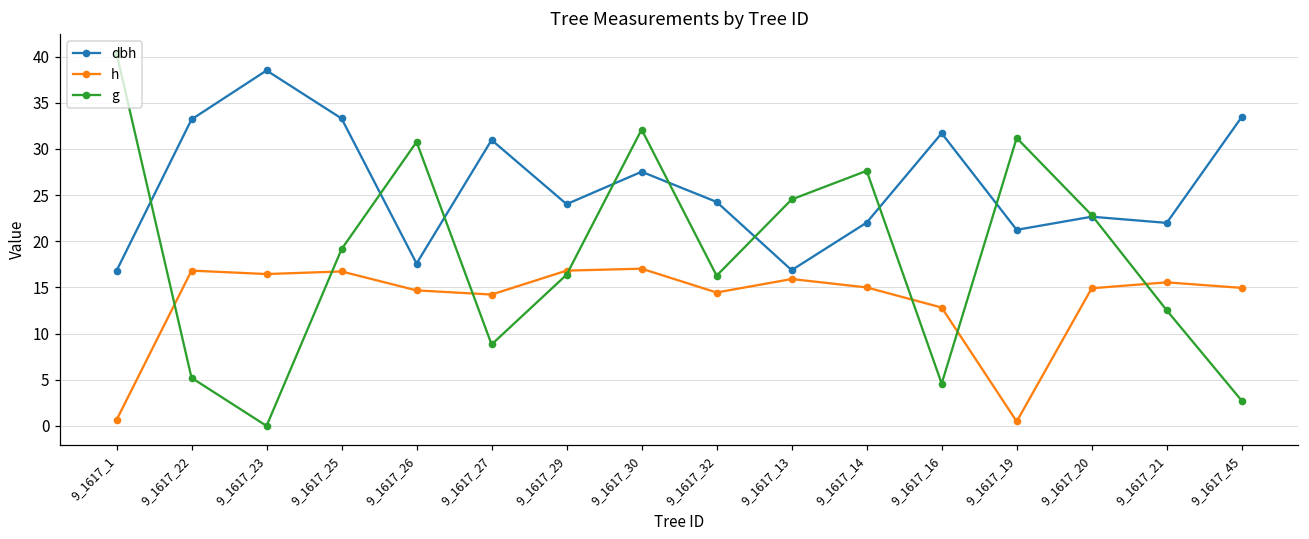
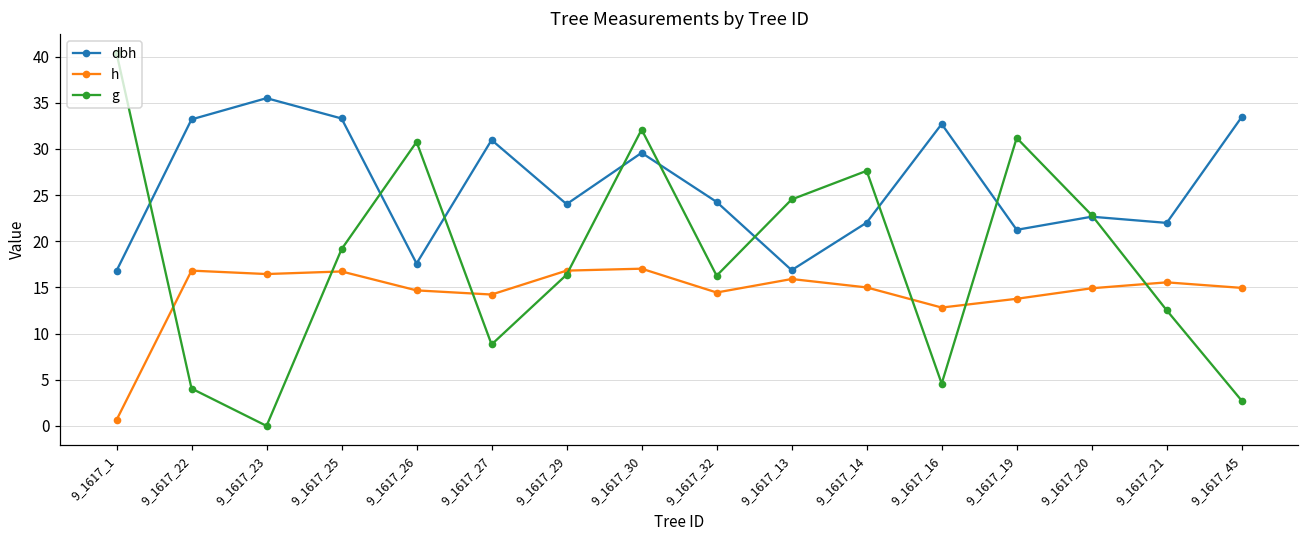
g, 9_1617_22: 5 -> 4
dbh, 9_1617_23: 39 -> 36
dbh, 9_1617_30: 28 -> 30
dbh, 9_1617_16: 32 -> 33
h, 9_1617_19: 0 -> 14
